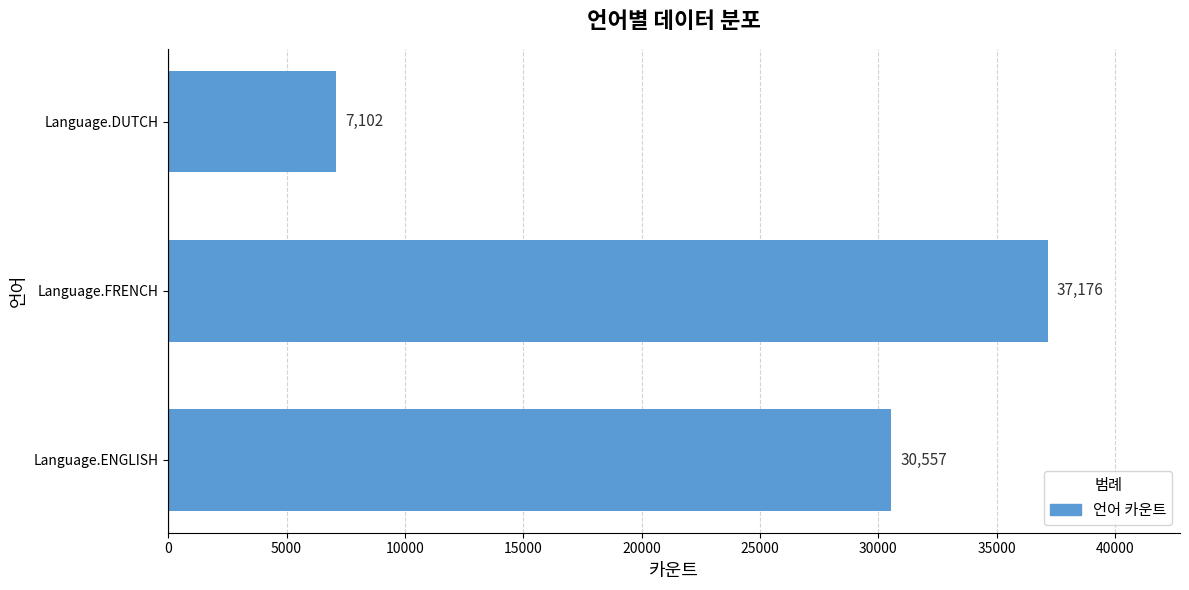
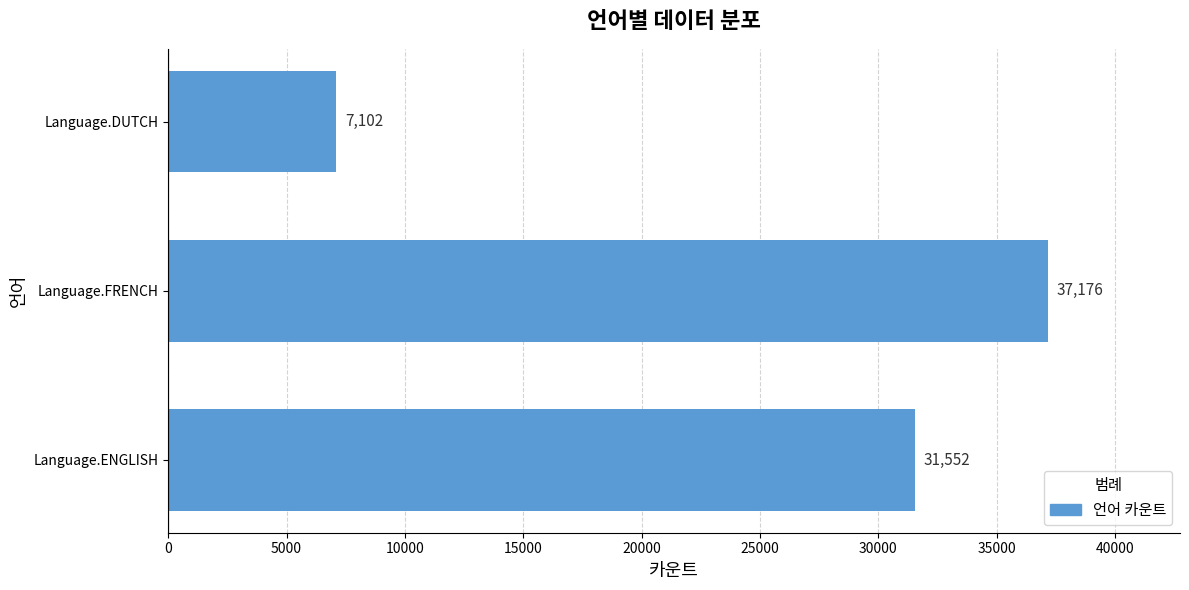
Language.ENGLISH: 30,557 -> 31,552
